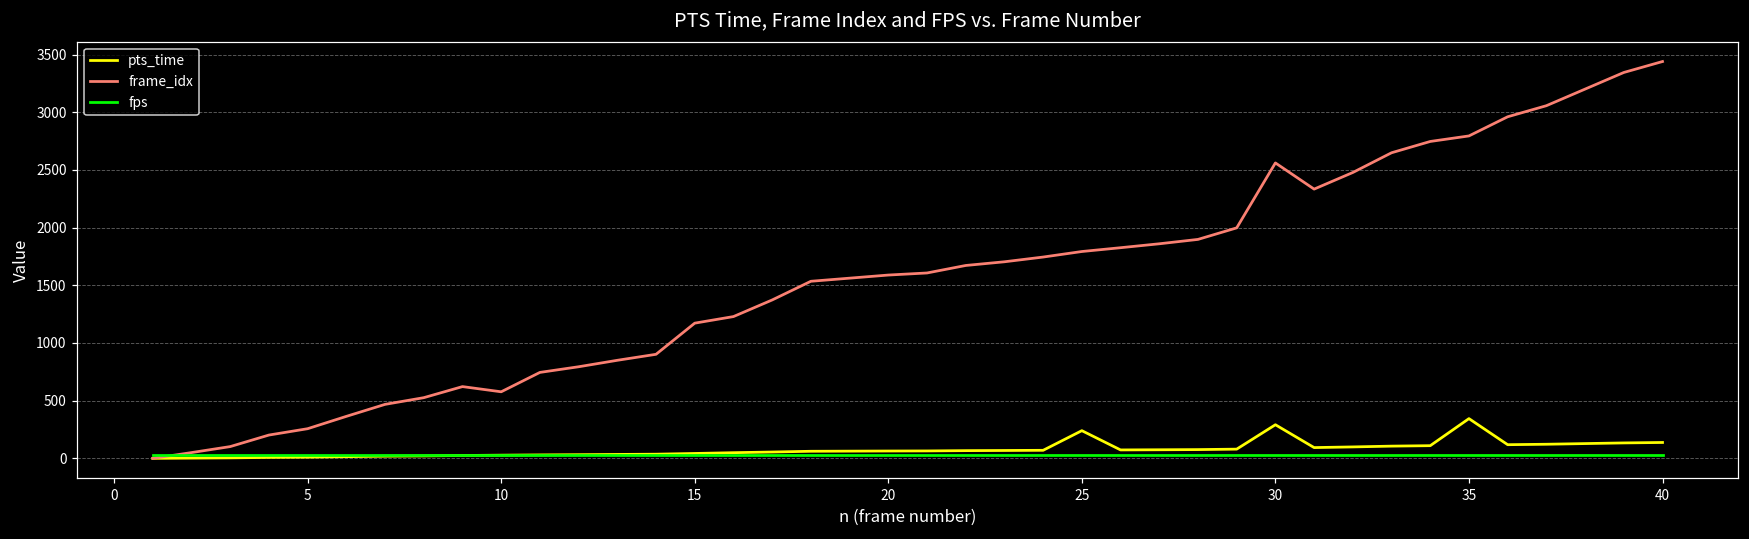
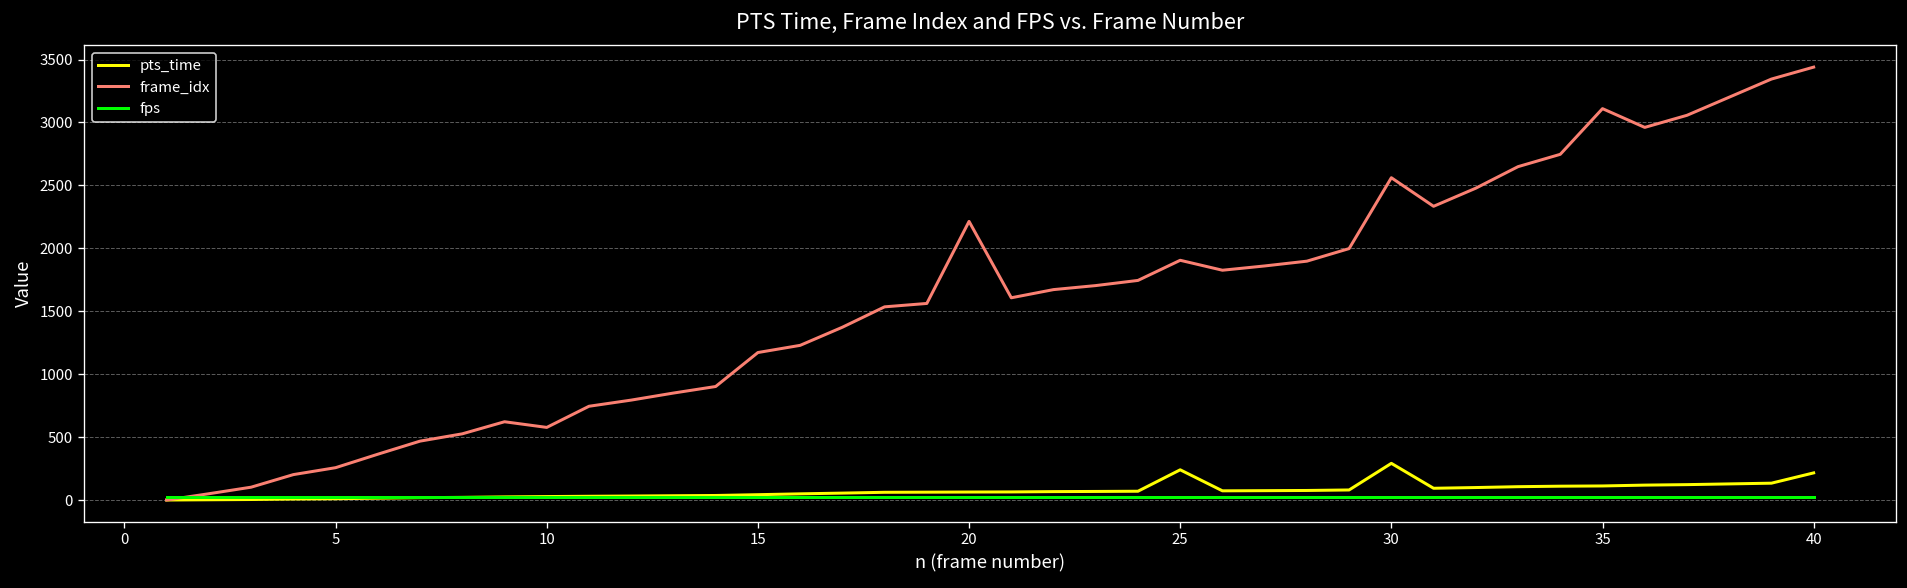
frame_idx, 20: 1590 -> 2210
frame_idx, 25: 1790 -> 1910
pts_time, 35: 340 -> 110
frame_idx, 35: 2800 -> 3110
pts_time, 40: 140 -> 220
